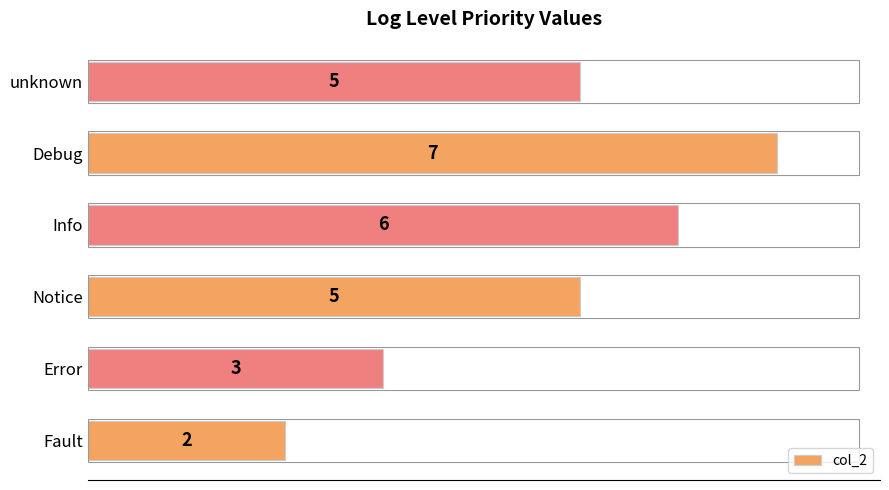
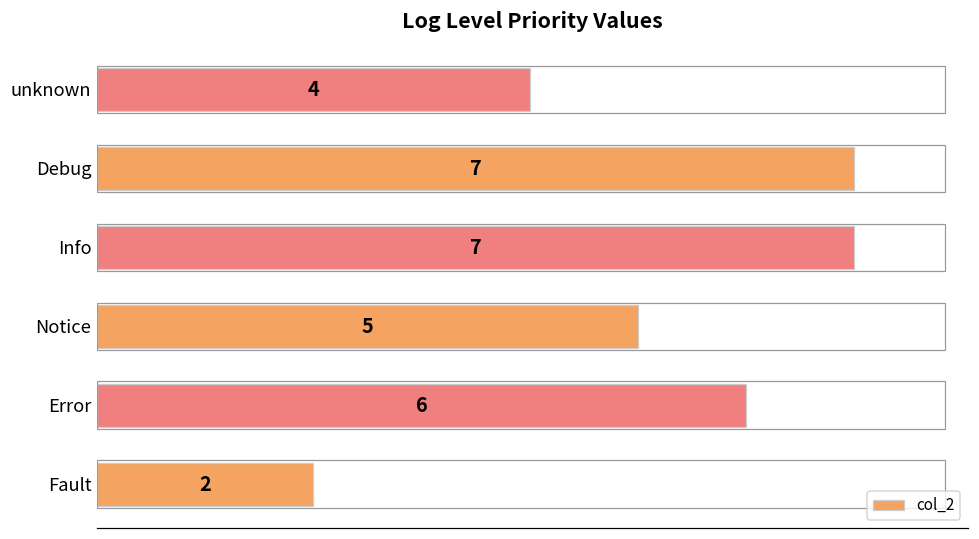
unknown: 5 -> 4
Info: 6 -> 7
Error: 3 -> 6
